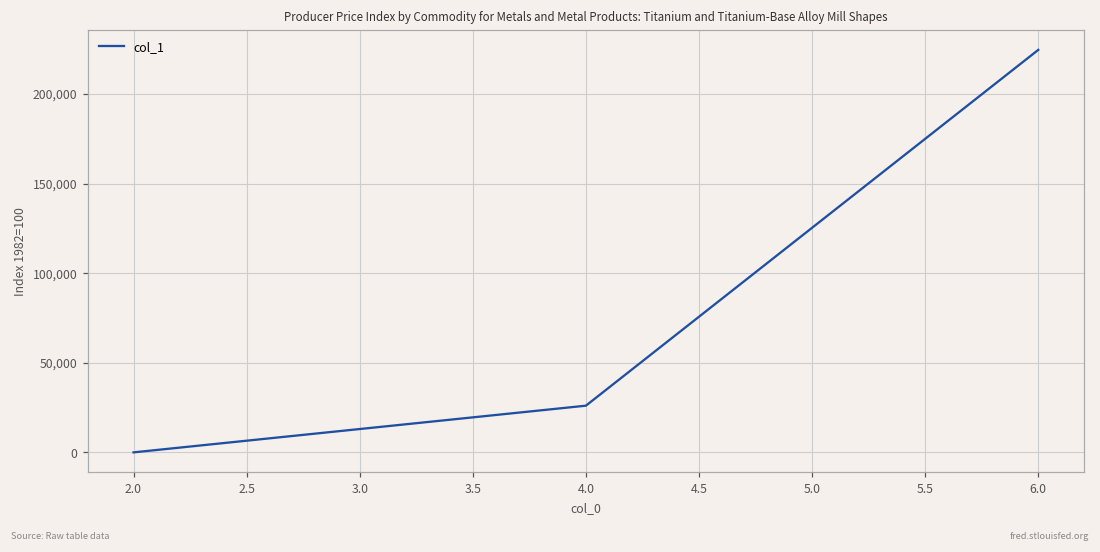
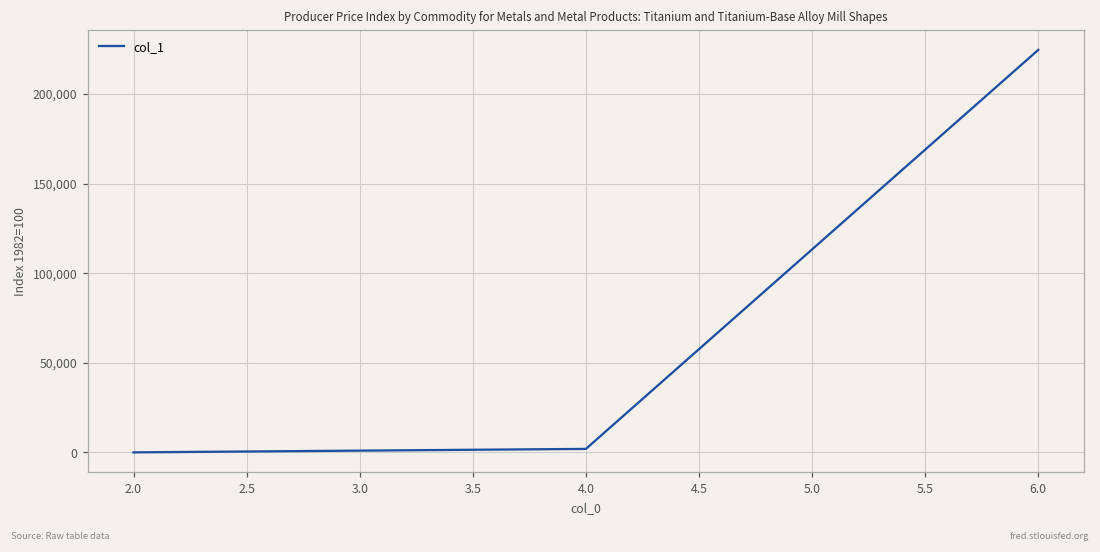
4.0: 26,000 -> 2,000
